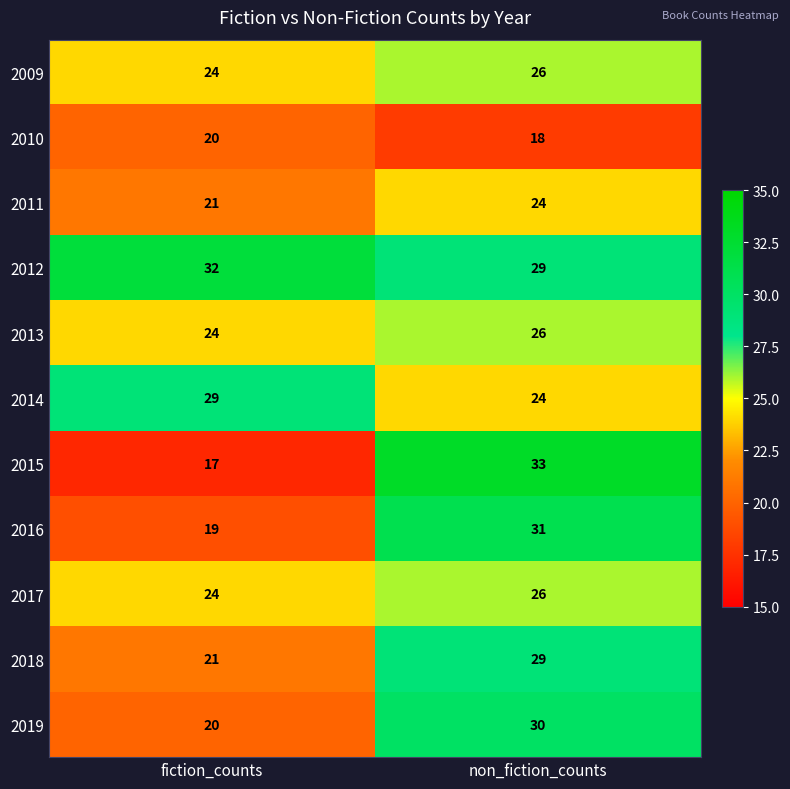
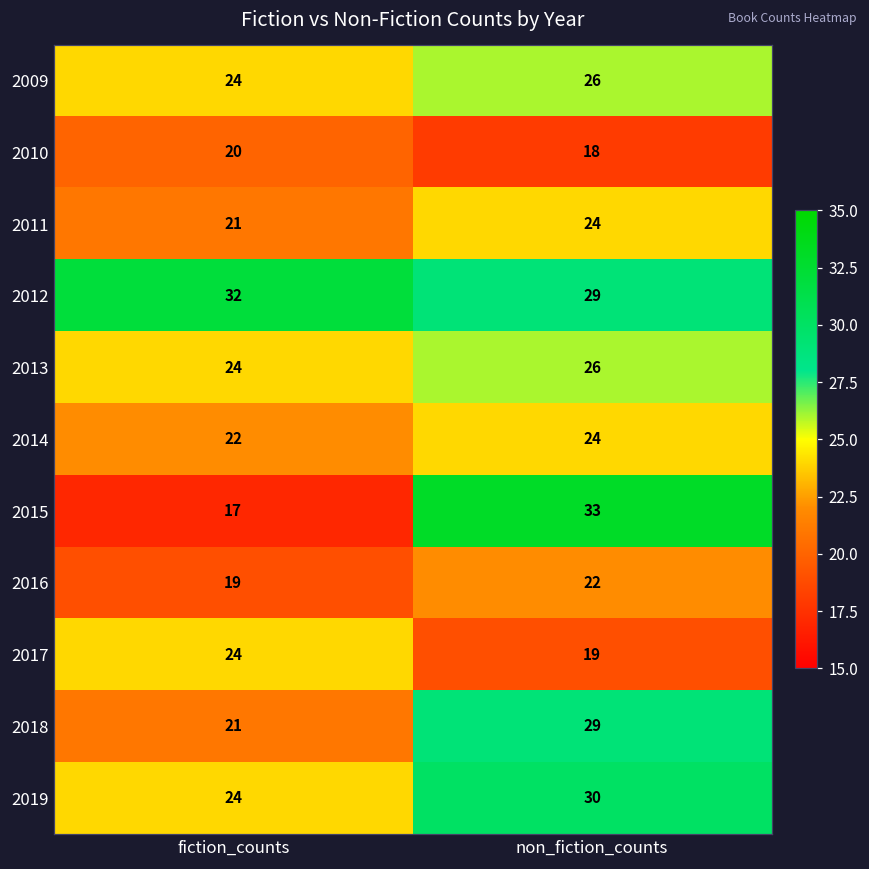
2014, fiction_counts: 29 -> 22
2016, non_fiction_counts: 31 -> 22
2017, non_fiction_counts: 26 -> 19
2019, fiction_counts: 20 -> 24
